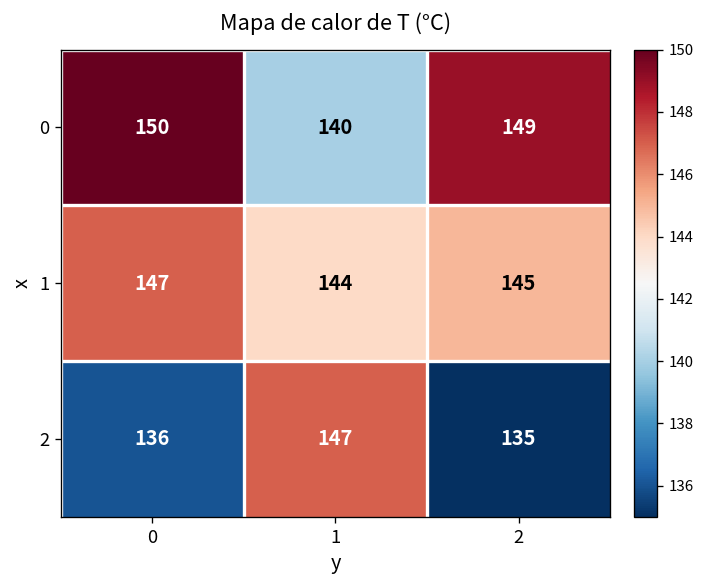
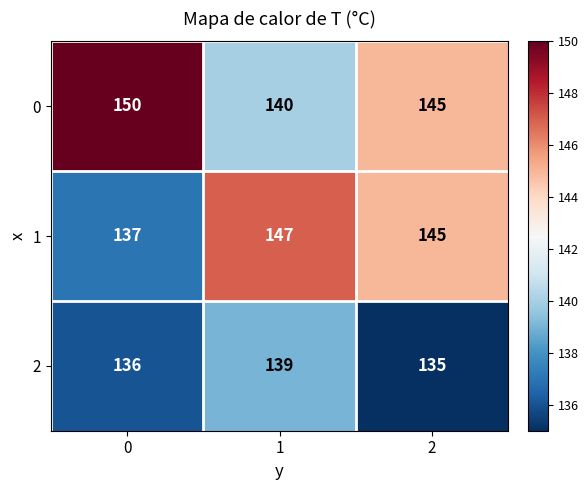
0, 2: 149 -> 145
1, 0: 147 -> 137
1, 1: 144 -> 147
2, 1: 147 -> 139
